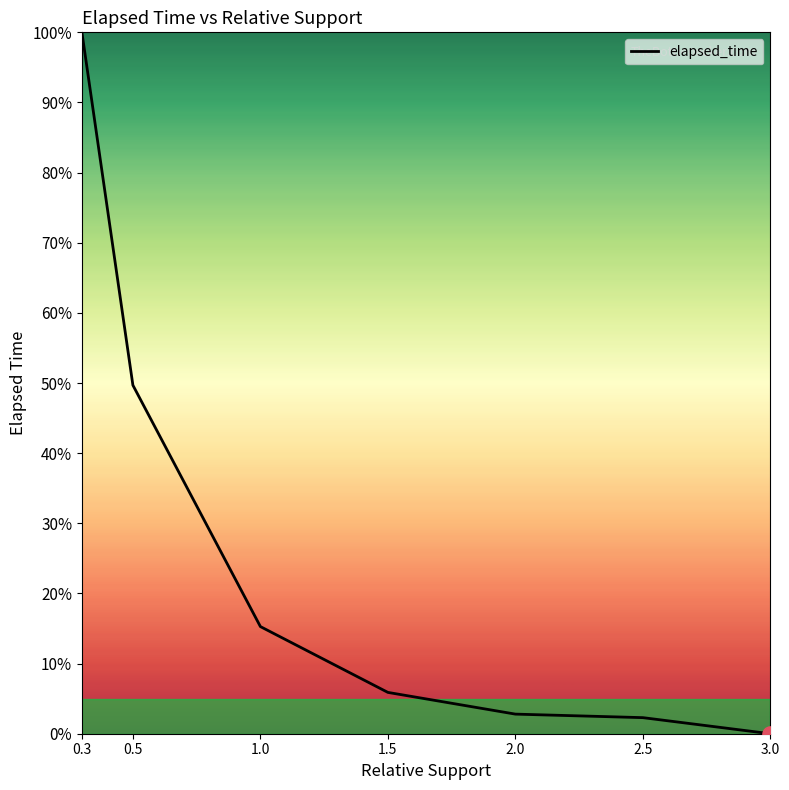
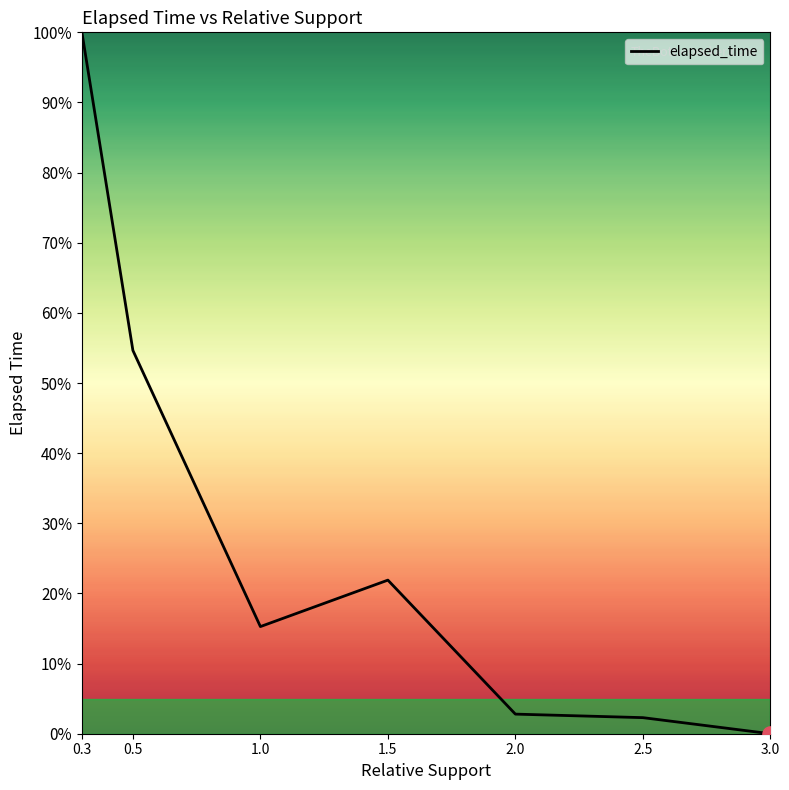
elapsed_time, 0.5: 50% -> 55%
elapsed_time, 1.5: 6% -> 22%
